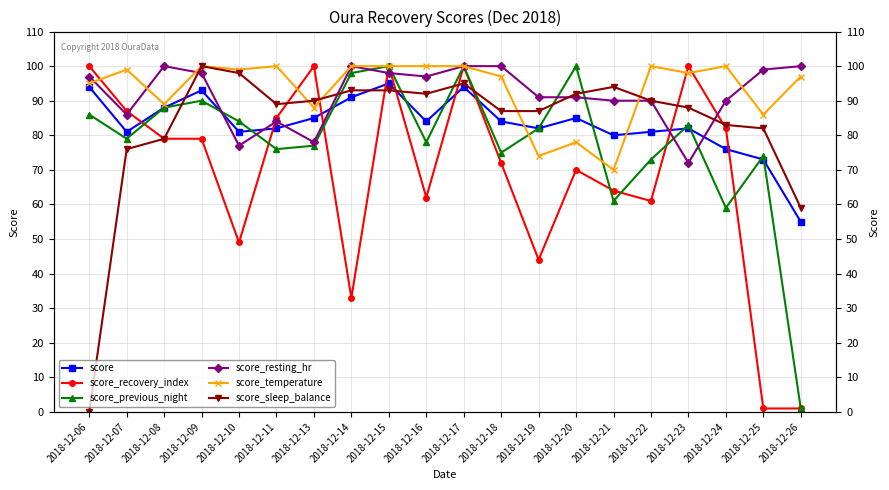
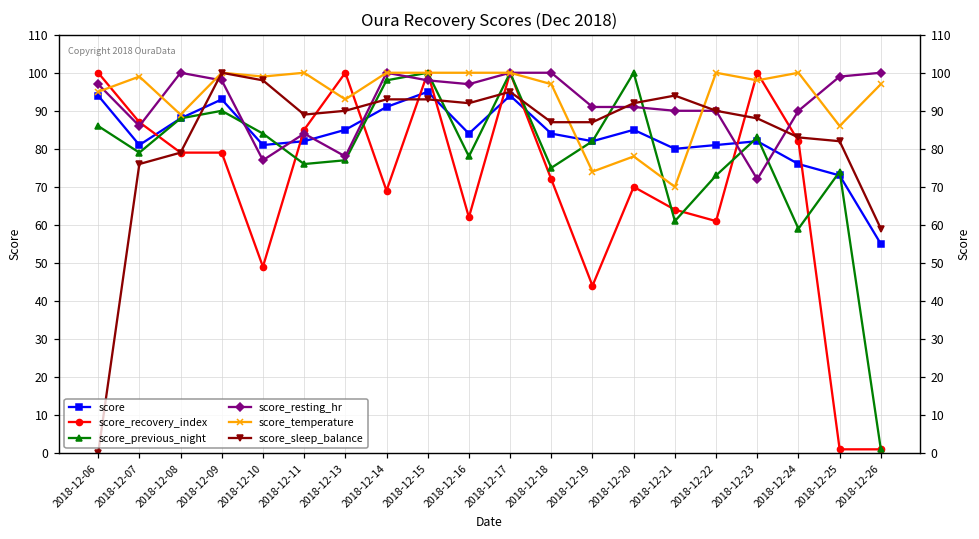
score_temperature, 2018-12-13: 88 -> 93
score_recovery_index, 2018-12-14: 33 -> 69
